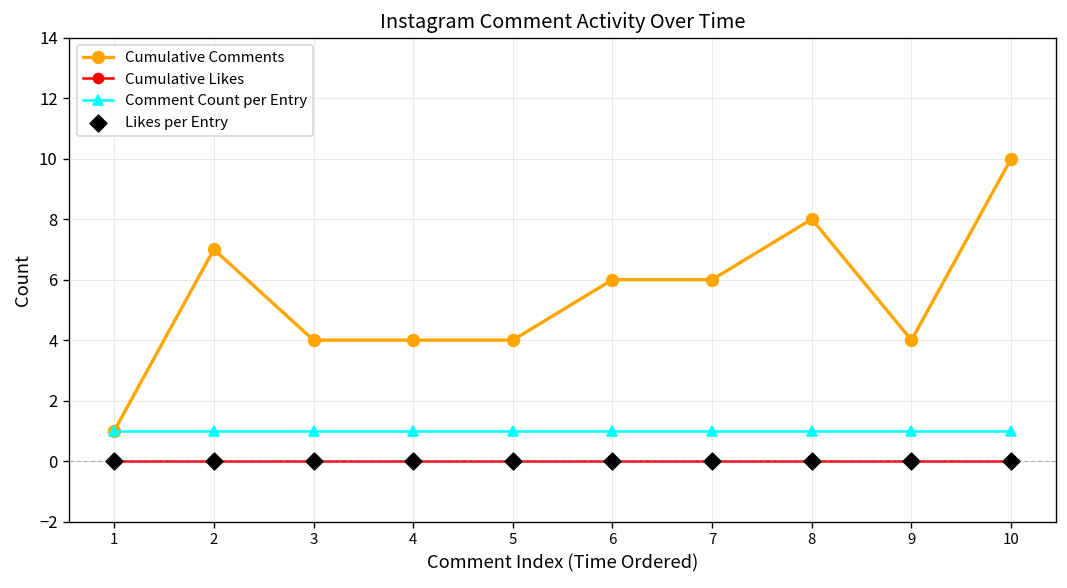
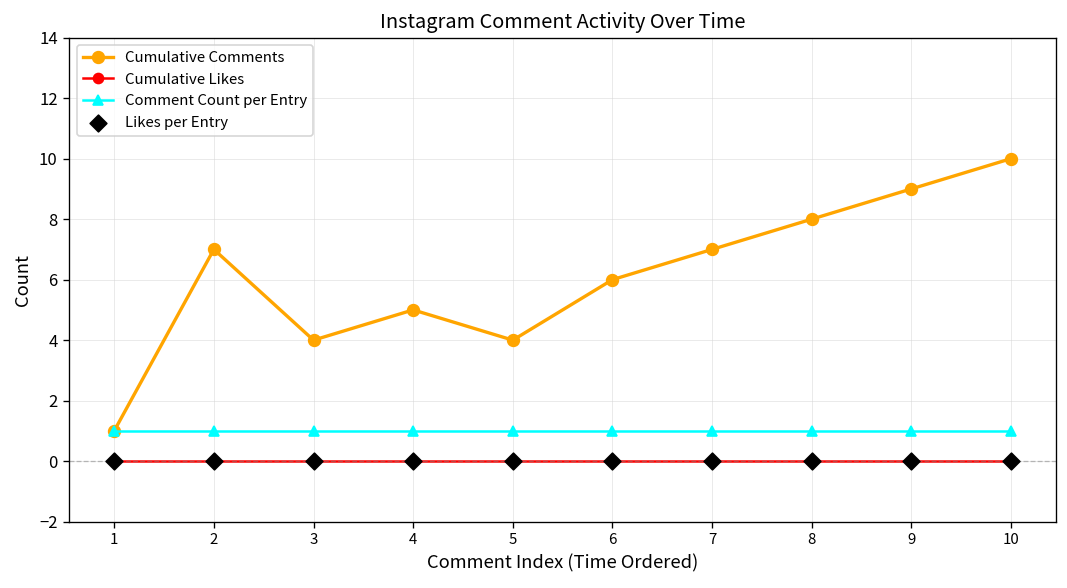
Cumulative Comments, 4: 4 -> 5
Cumulative Comments, 7: 6 -> 7
Cumulative Comments, 9: 4 -> 9
